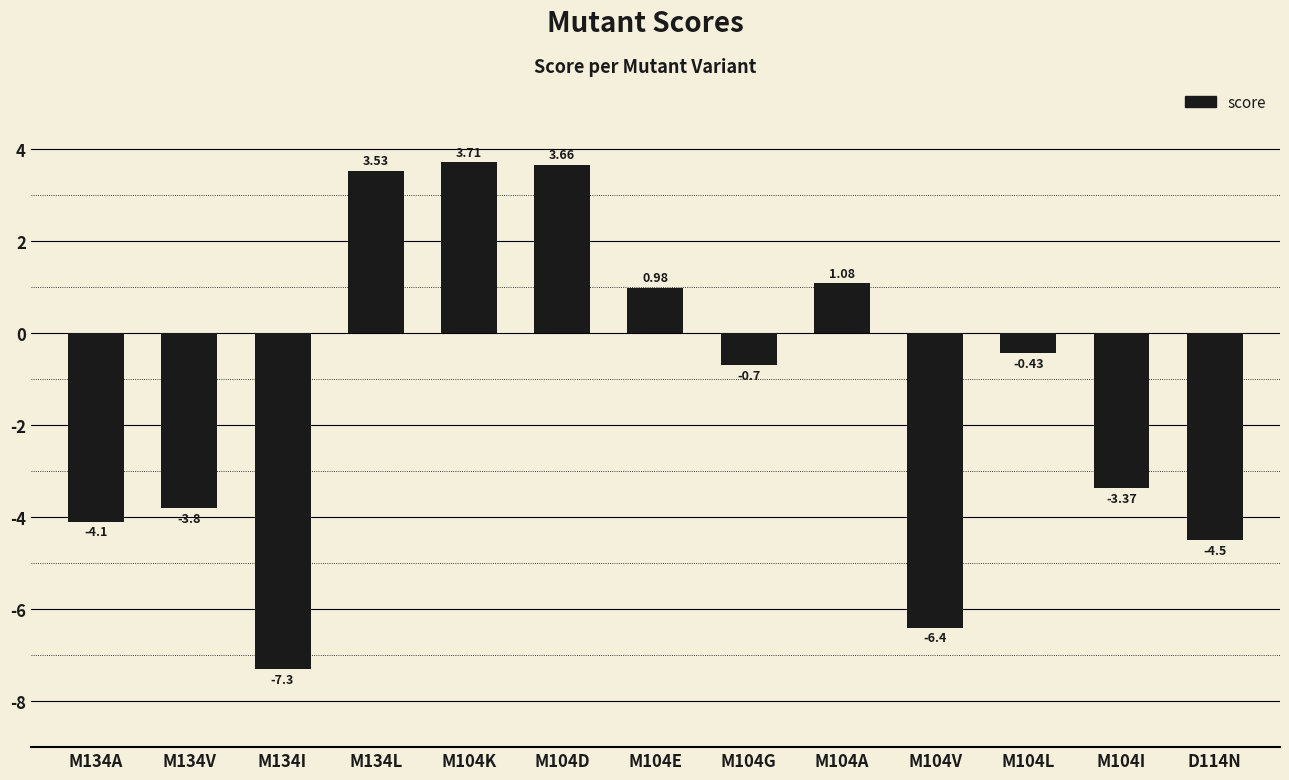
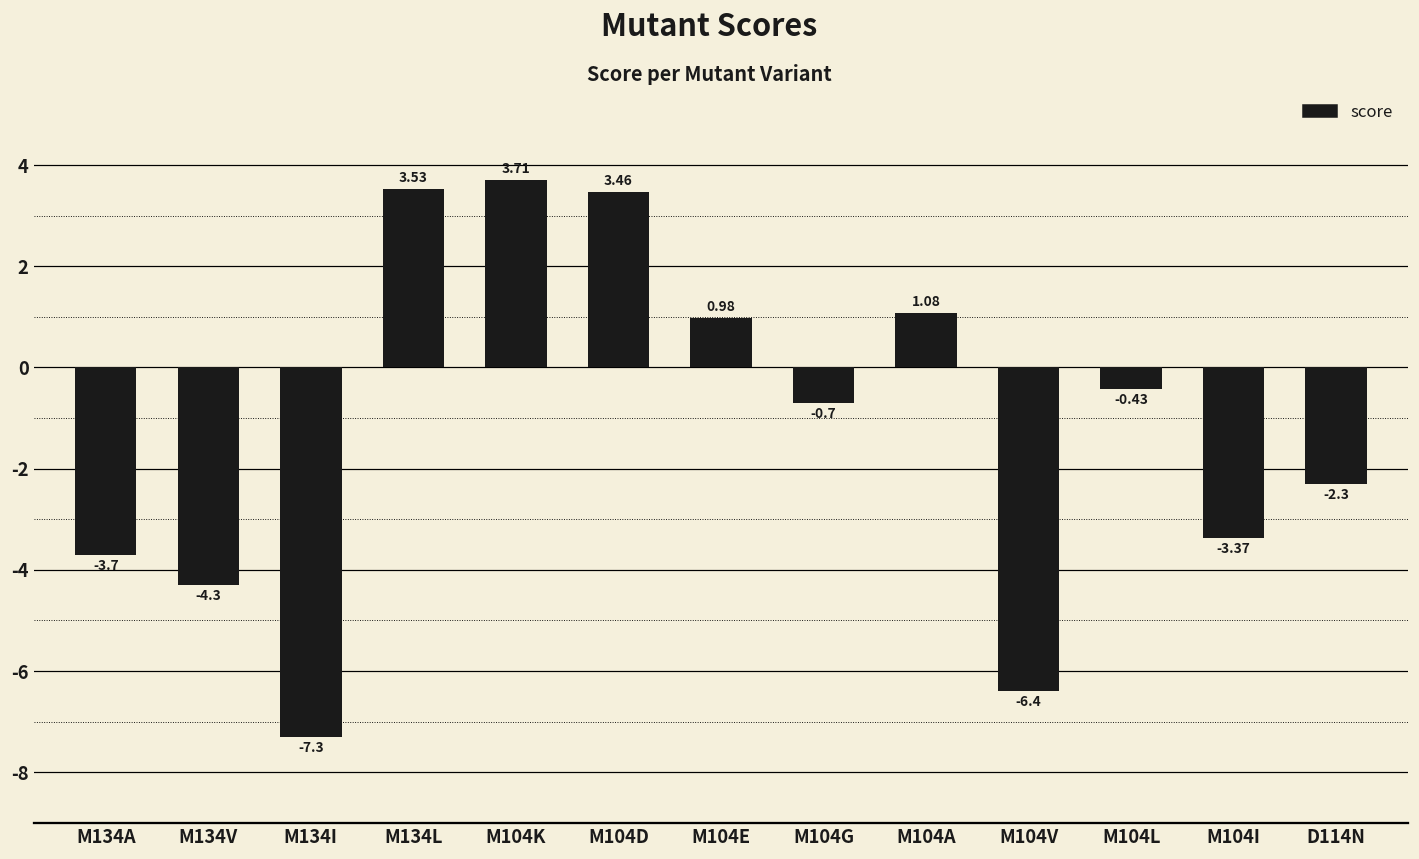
M134A: -4.1 -> -3.7
M134V: -3.8 -> -4.3
M104D: 3.66 -> 3.46
D114N: -4.5 -> -2.3
